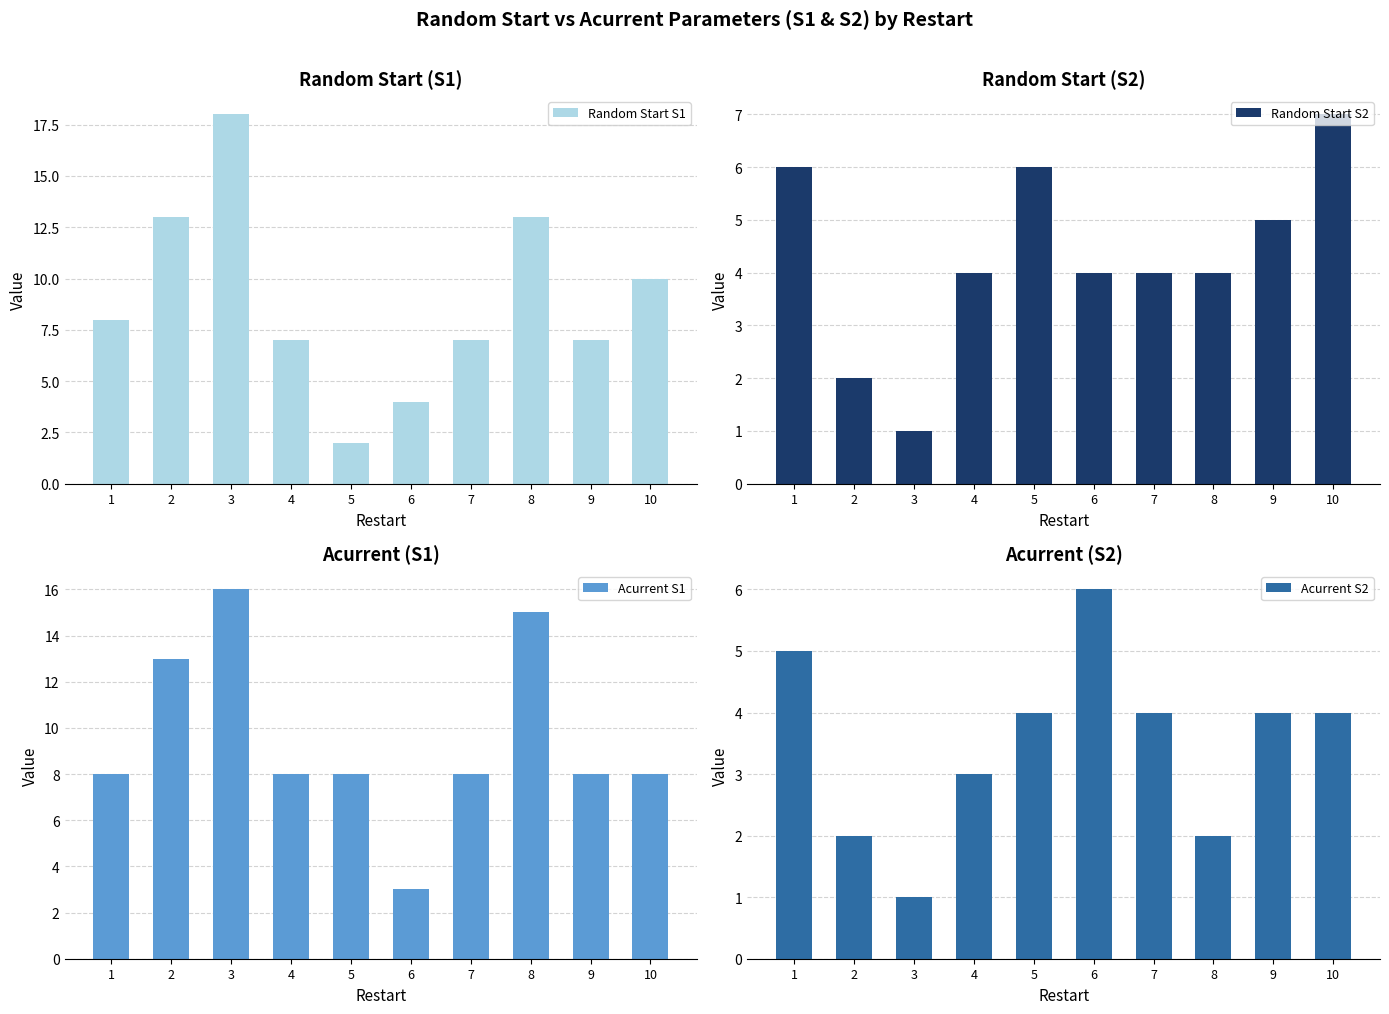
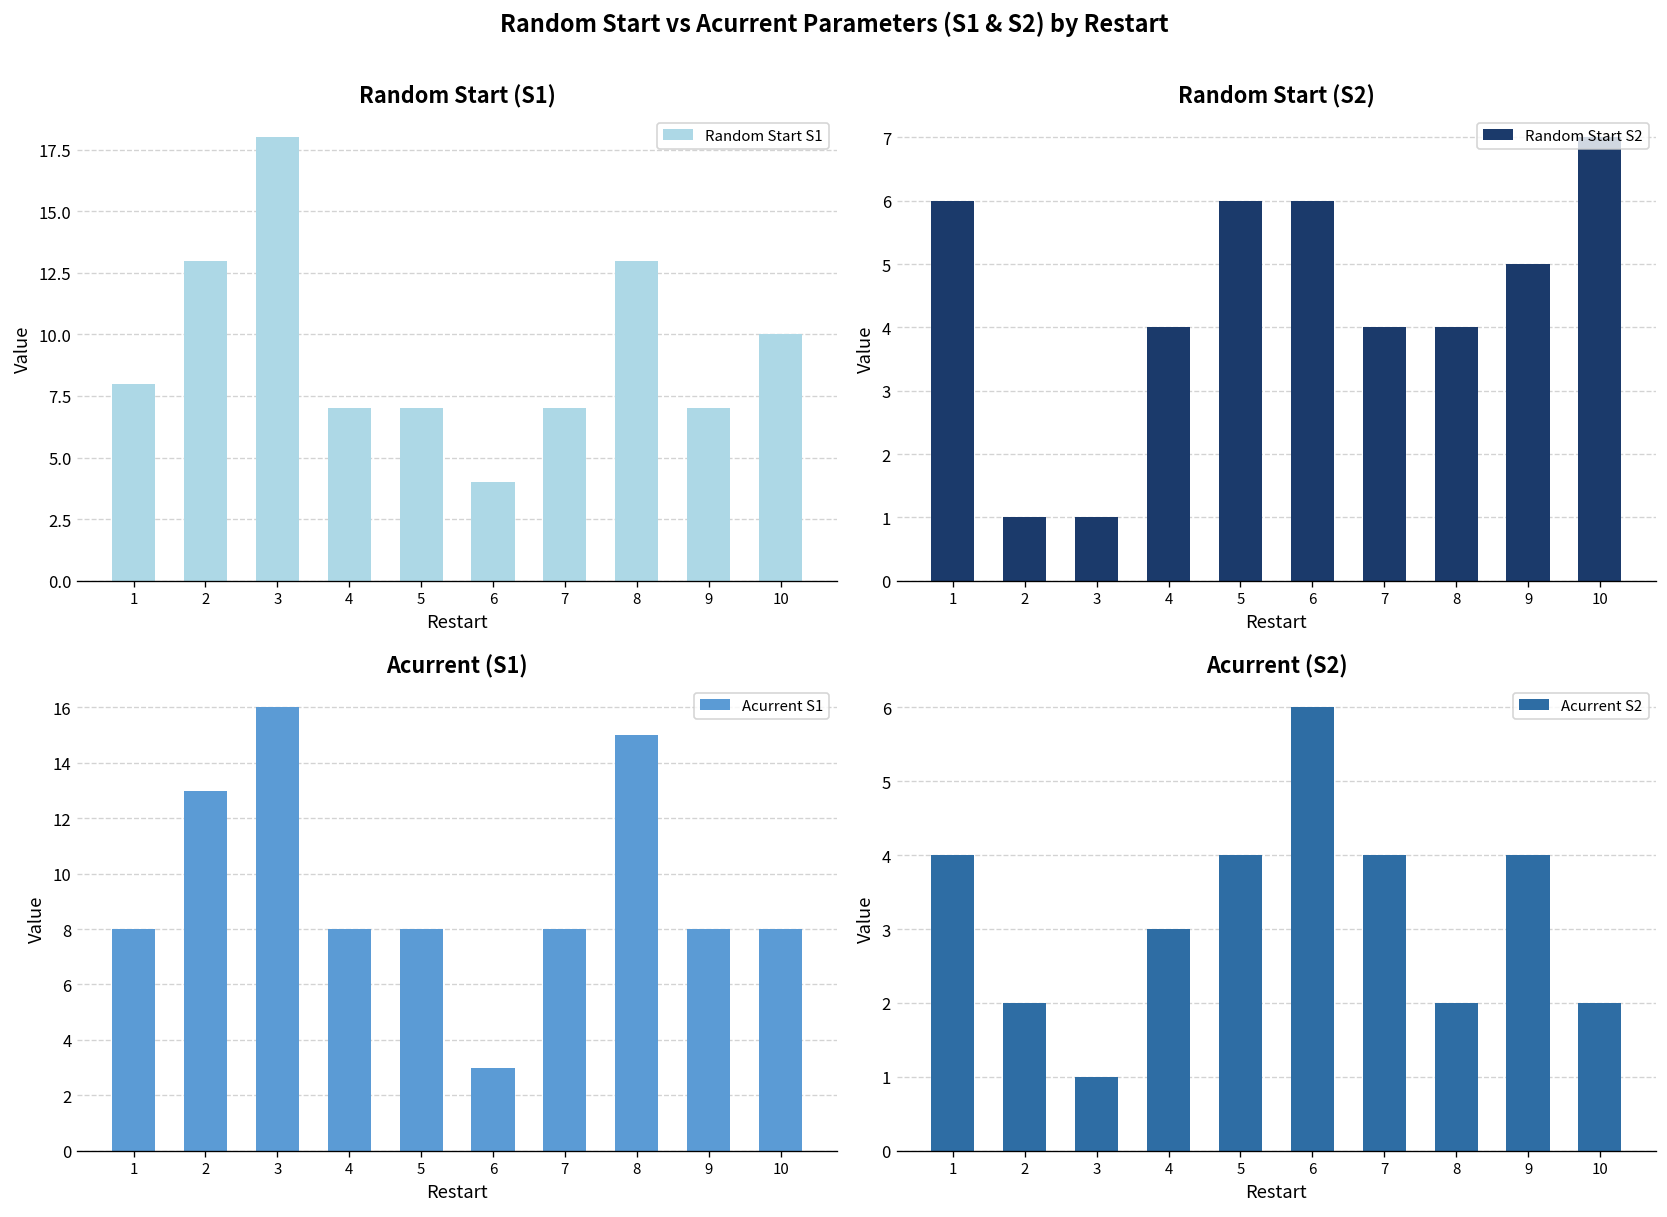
Random Start (S1), 5: 2 -> 7
Random Start (S2), 2: 2 -> 1
Random Start (S2), 6: 4 -> 6
Acurrent (S2), 1: 5 -> 4
Acurrent (S2), 10: 4 -> 2
